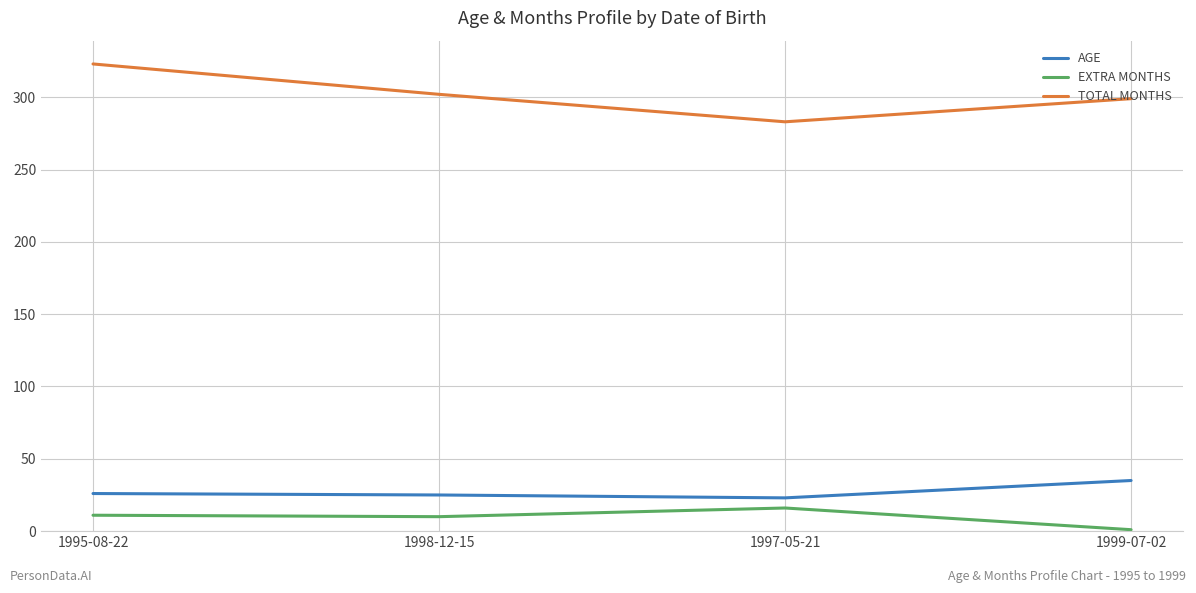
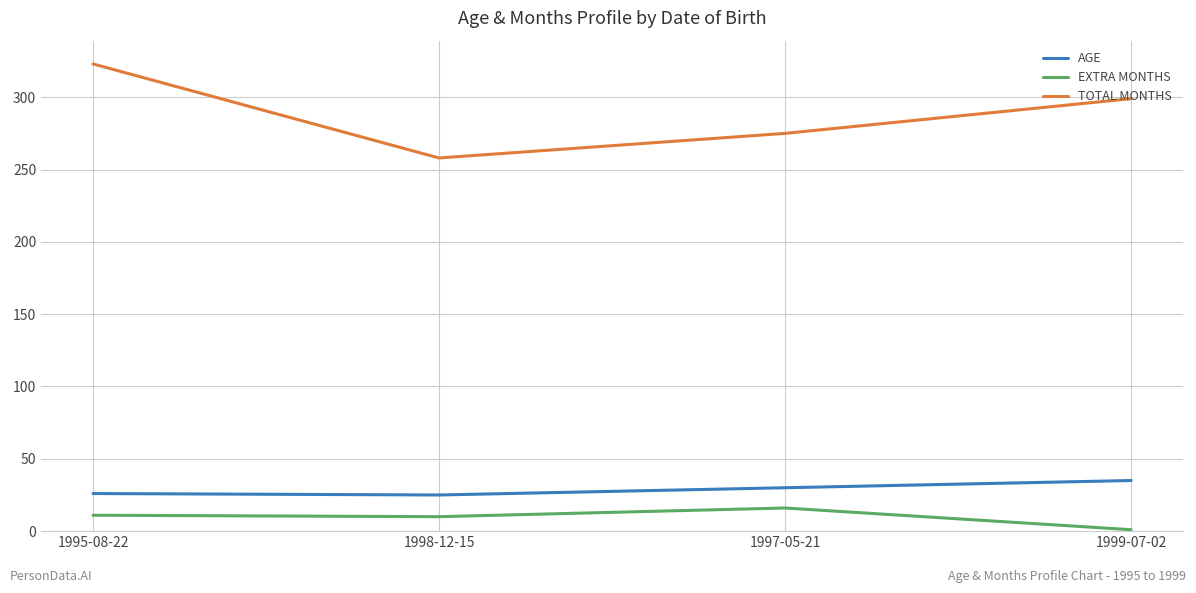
TOTAL MONTHS, 1998-12-15: 302 -> 258
AGE, 1997-05-21: 23 -> 30
TOTAL MONTHS, 1997-05-21: 283 -> 275
